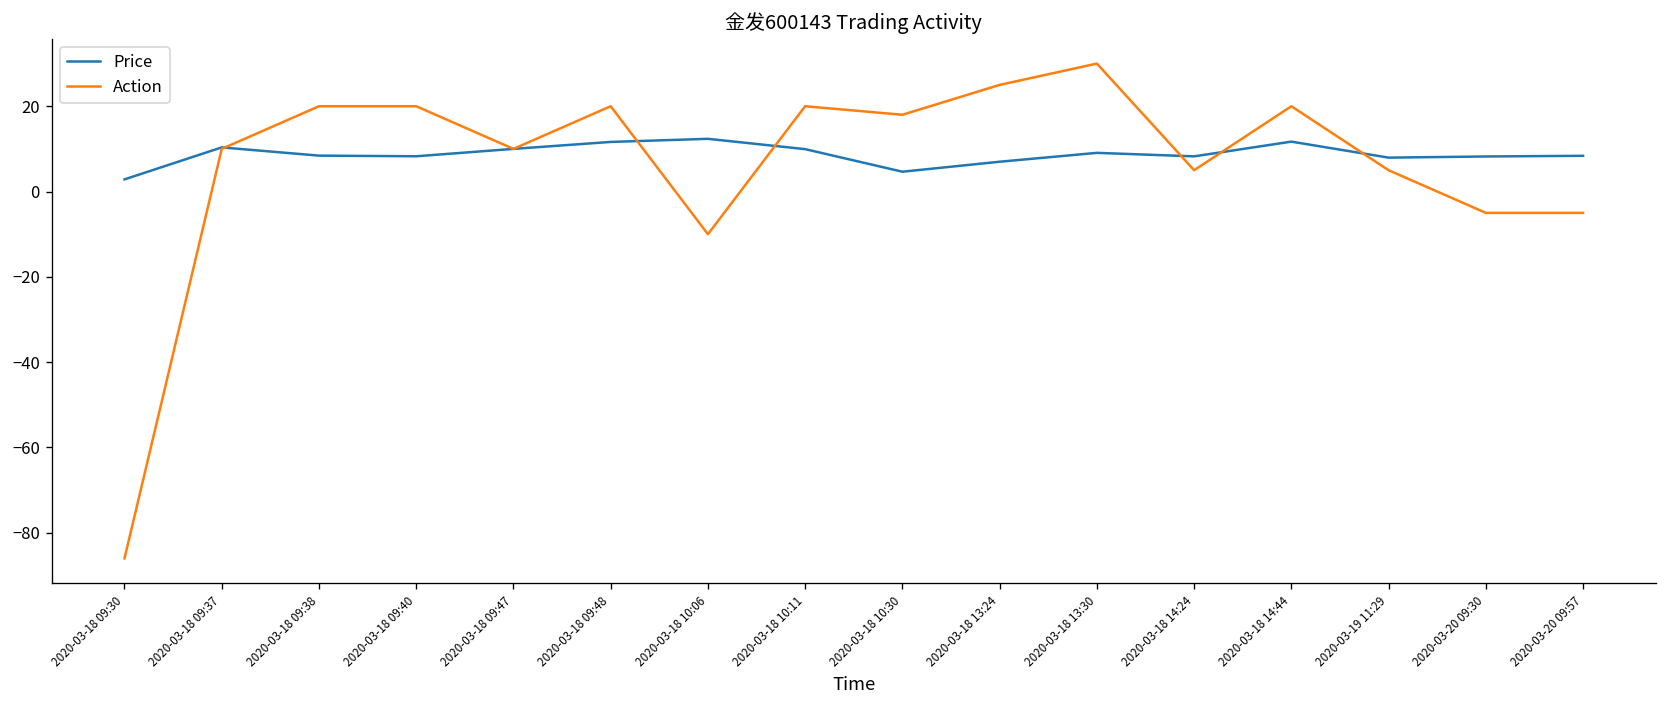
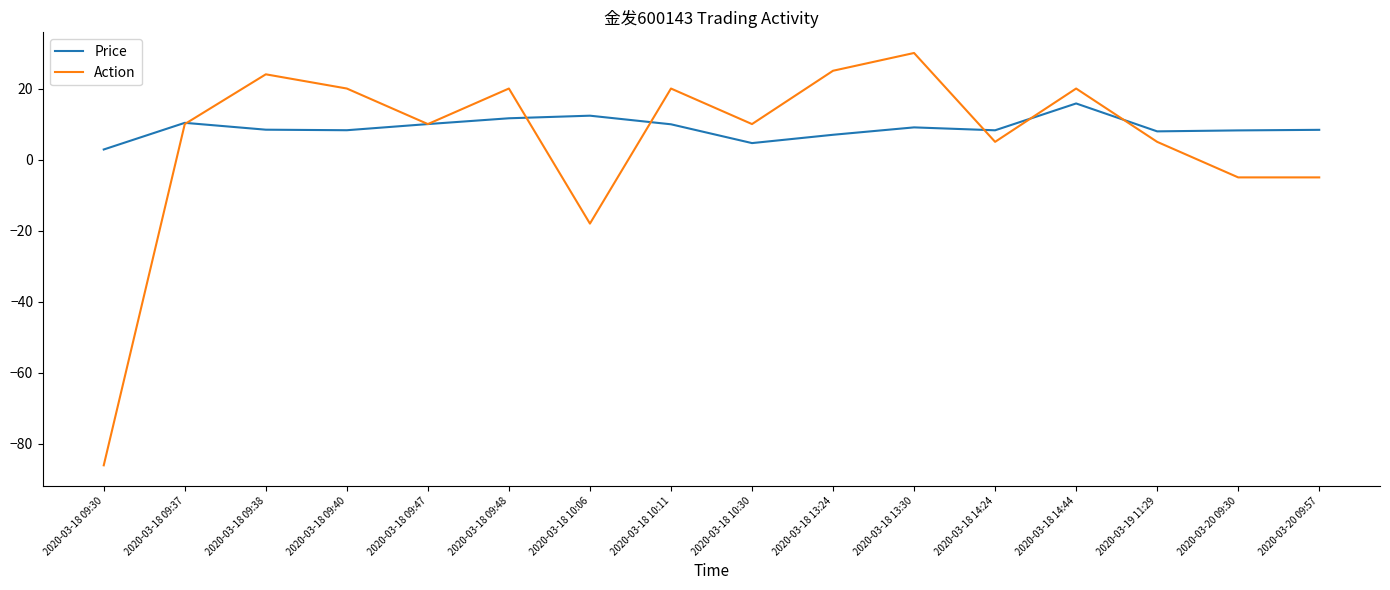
Action, 2020-03-18 09:38: 20 -> 24
Action, 2020-03-18 10:06: -10 -> -18
Action, 2020-03-18 10:30: 18 -> 10
Price, 2020-03-18 14:44: 12 -> 16
